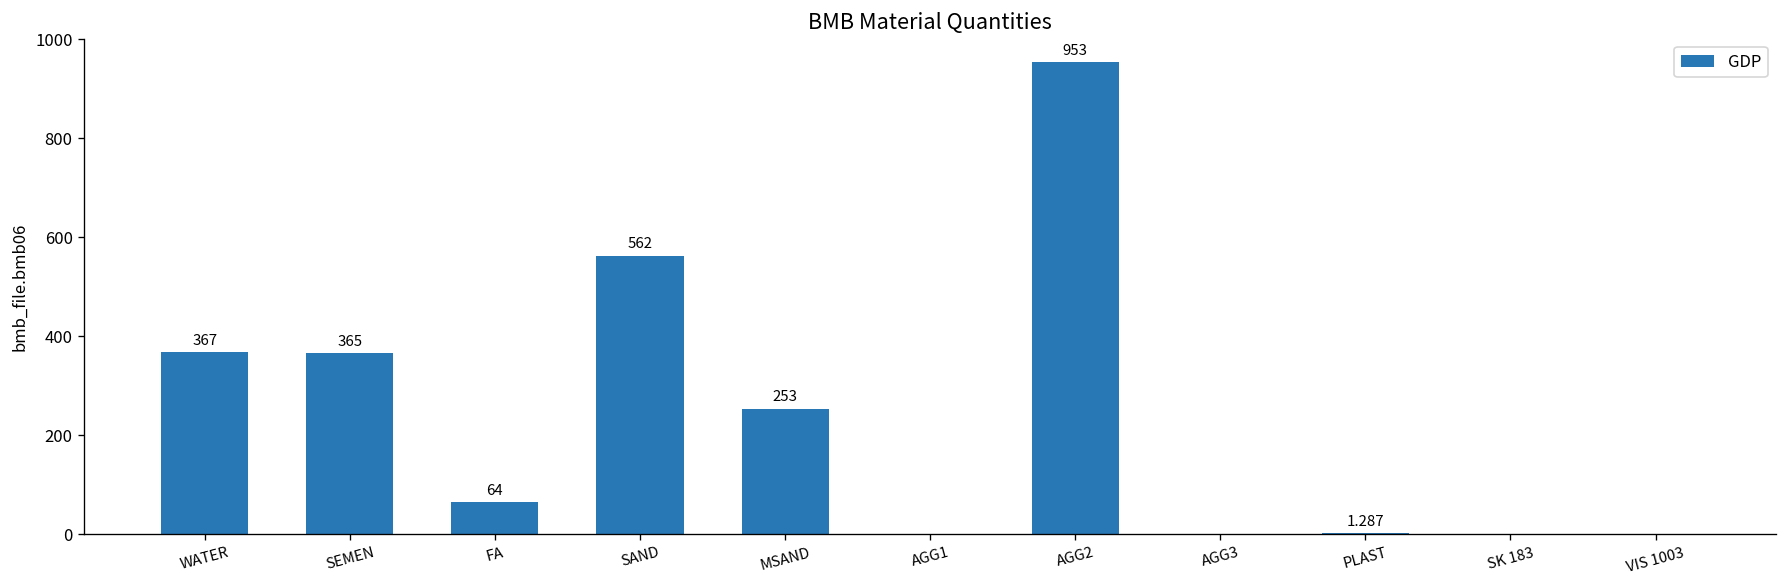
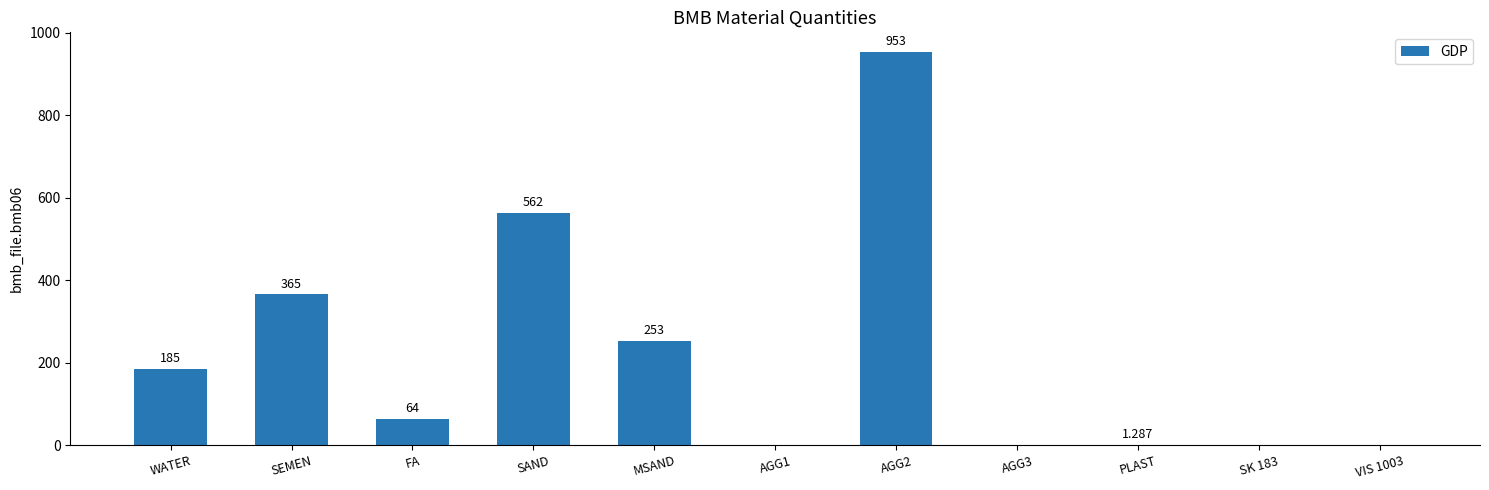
WATER: 367 -> 185
